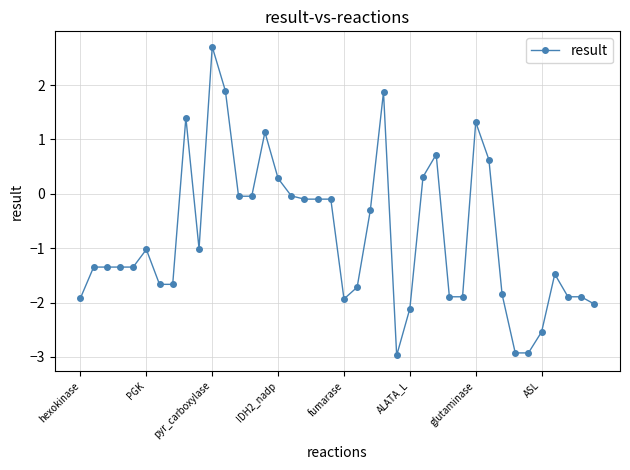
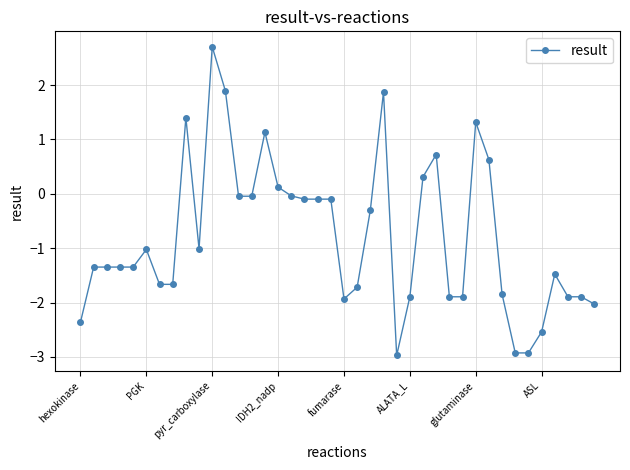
hexokinase: -1.9 -> -2.4
IDH2_nadp: 0.3 -> 0.1
ALATA_L: -2.1 -> -1.9
